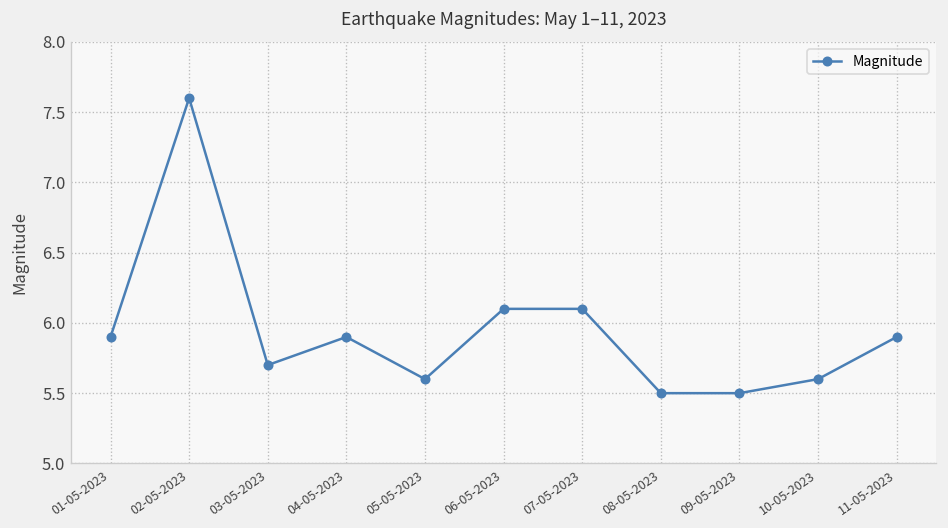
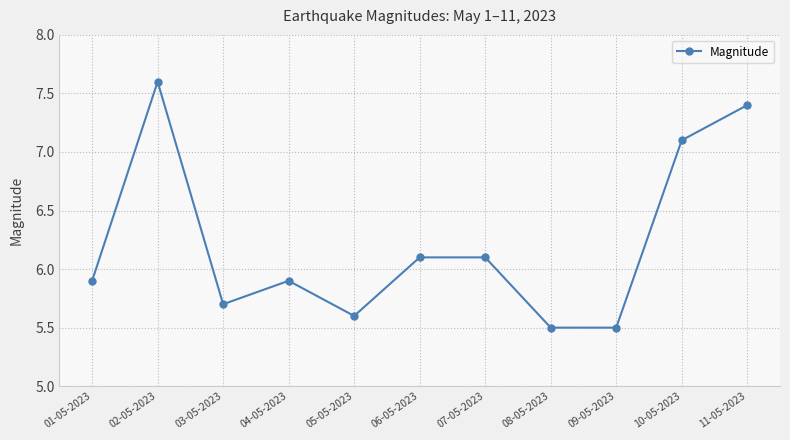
10-05-2023: 5.6 -> 7.1
11-05-2023: 5.9 -> 7.4
